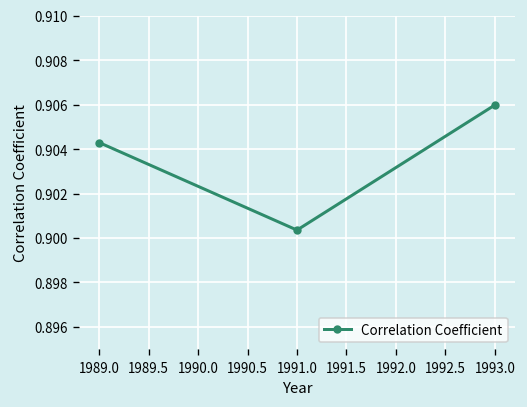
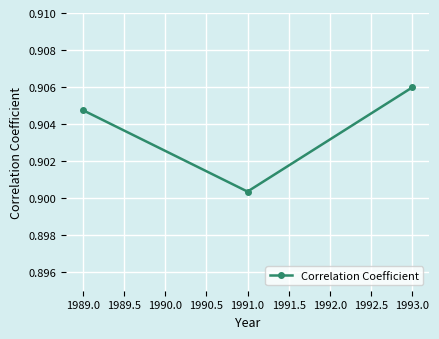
1989.0: 0.9043 -> 0.9048
